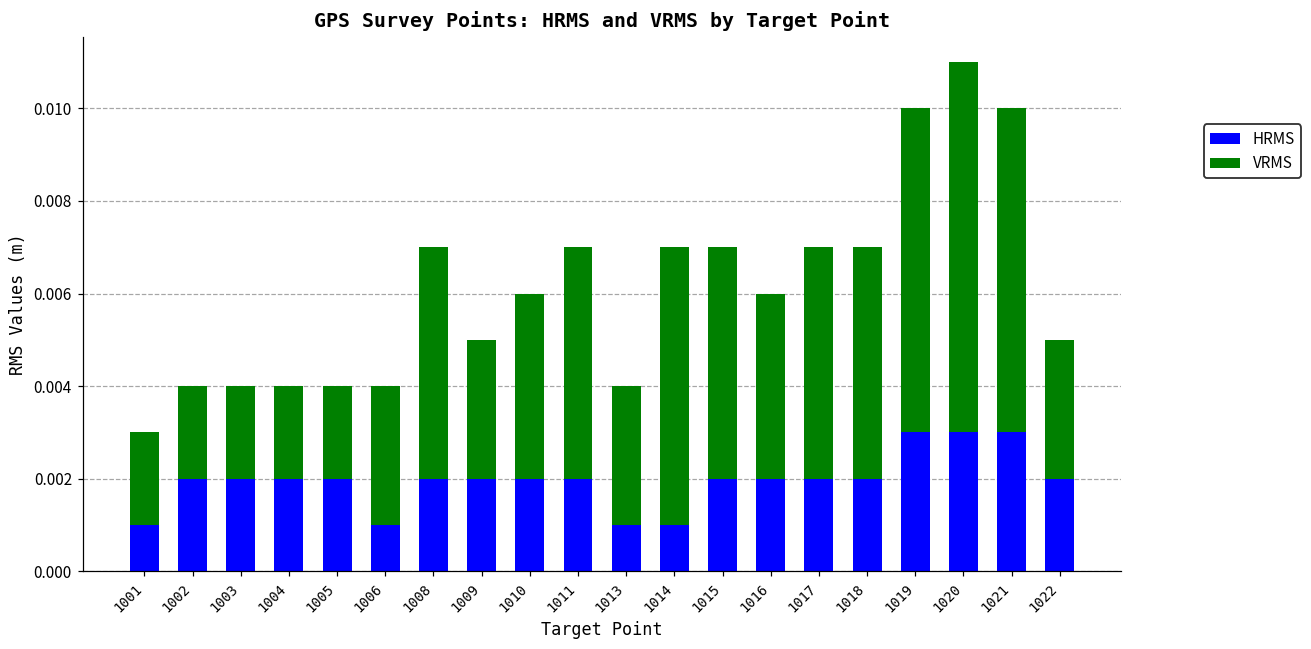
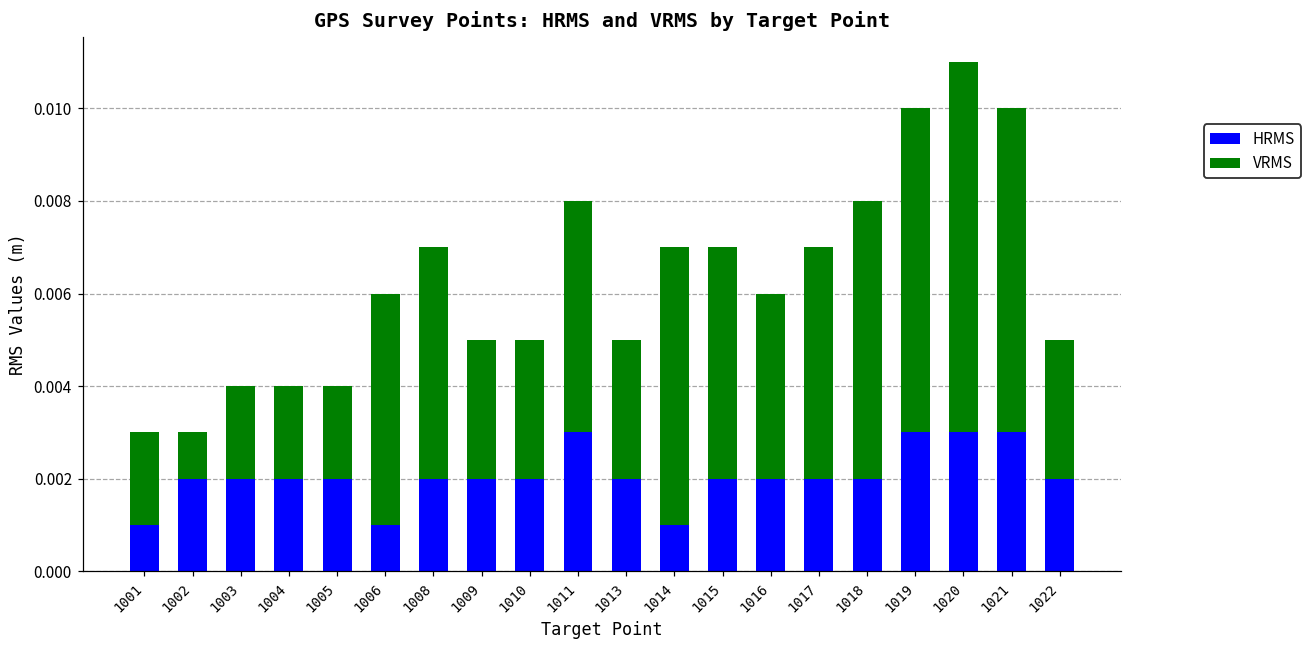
VRMS, 1002: 0.002 -> 0.001
VRMS, 1006: 0.003 -> 0.005
VRMS, 1010: 0.004 -> 0.003
HRMS, 1011: 0.002 -> 0.003
HRMS, 1013: 0.001 -> 0.002
VRMS, 1018: 0.005 -> 0.006
